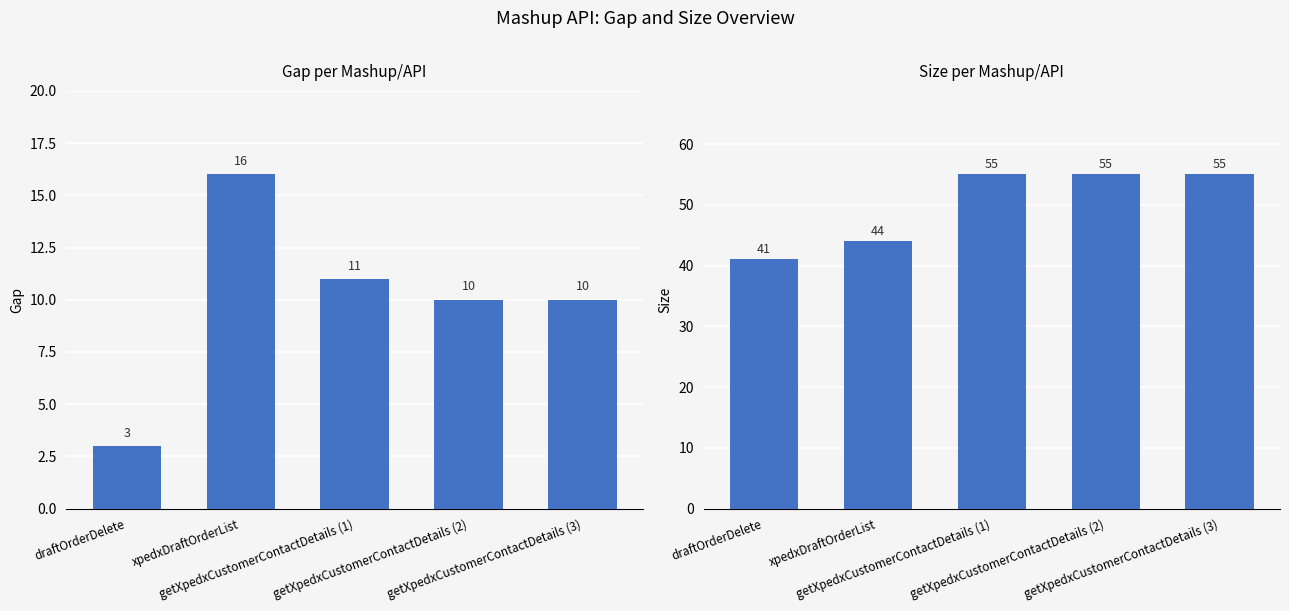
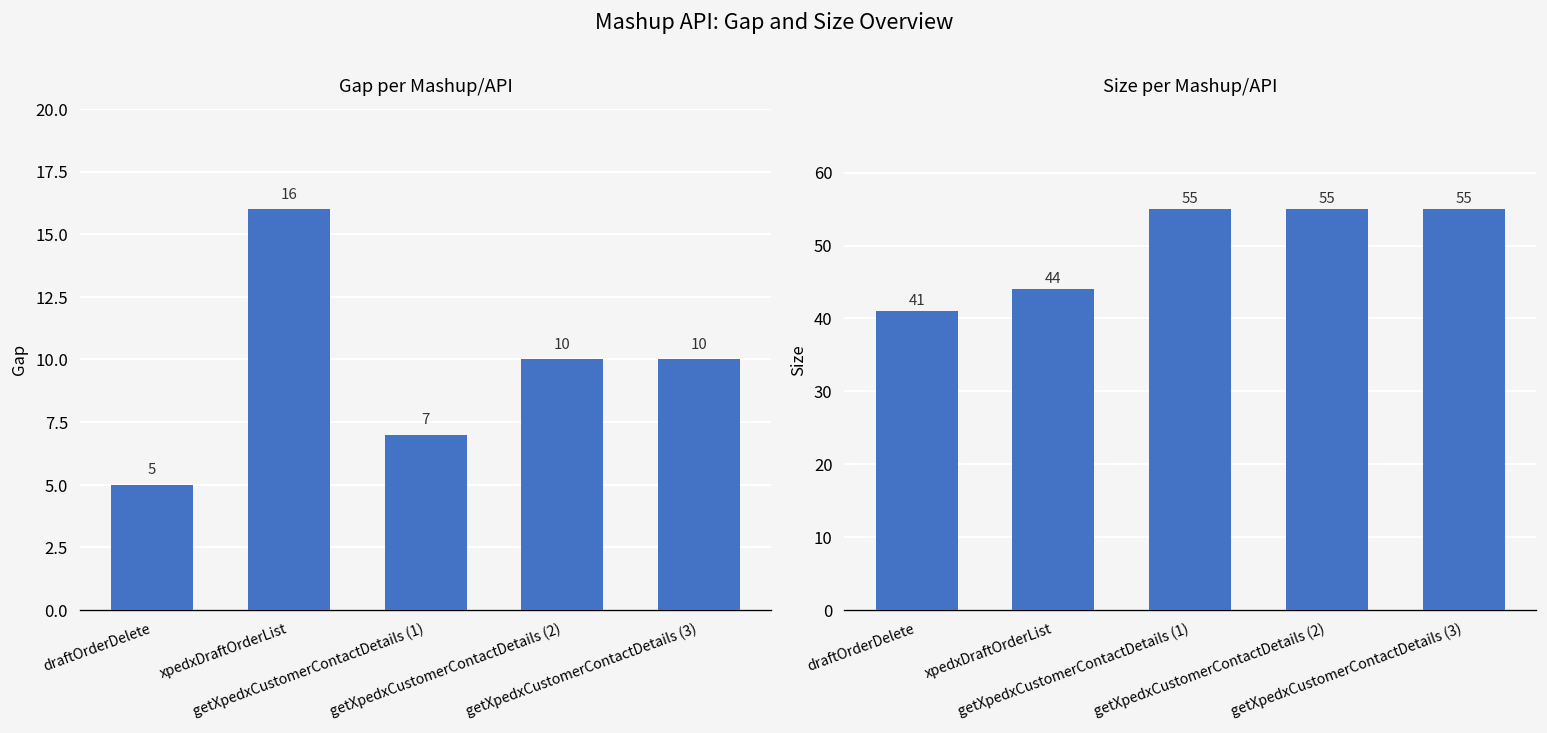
Gap per Mashup/API, draftOrderDelete: 3 -> 5
Gap per Mashup/API, getXpedxCustomerContactDetails (1): 11 -> 7
